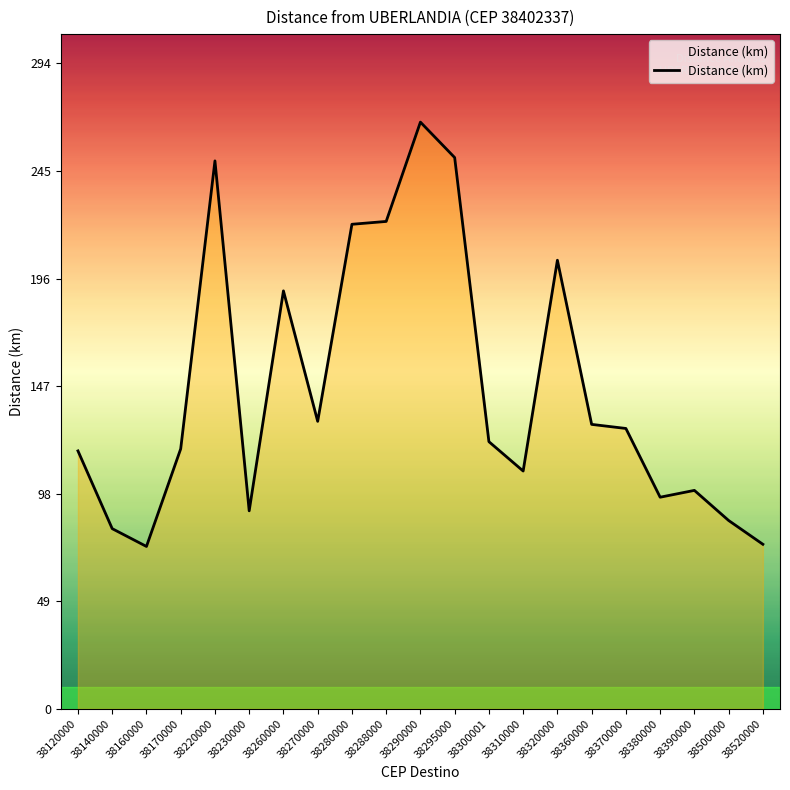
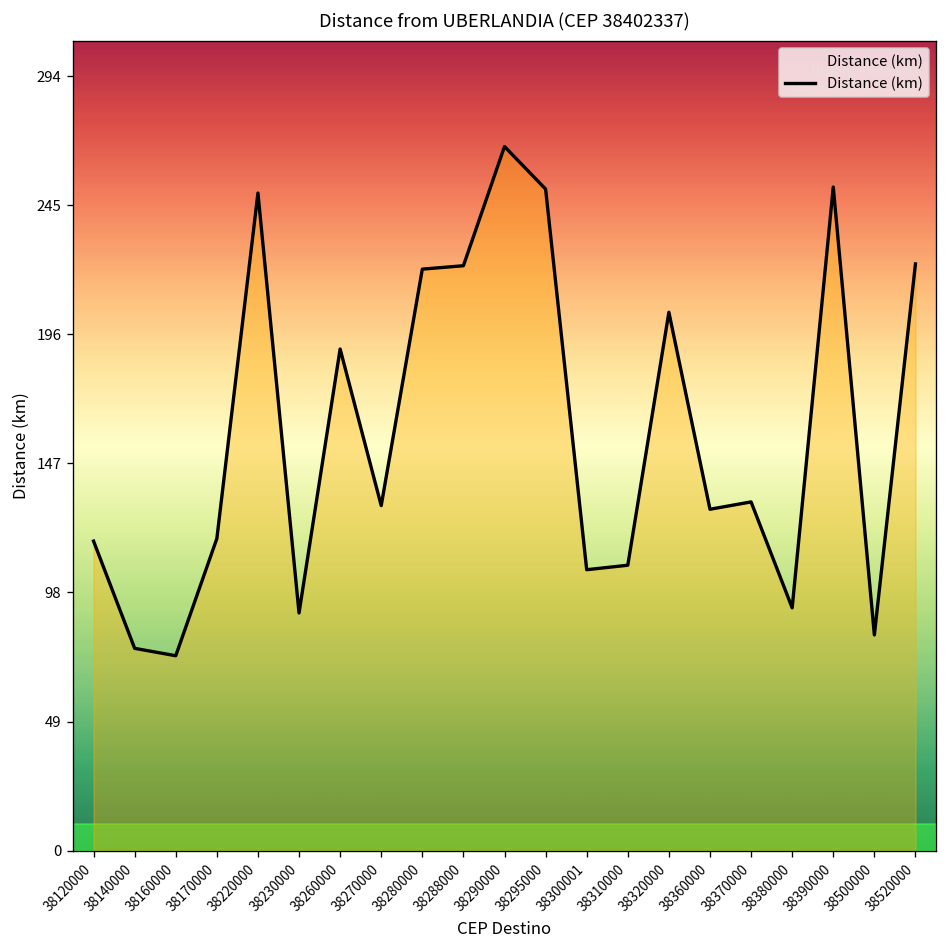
38140000: 82 -> 77
38300001: 122 -> 107
38370000: 128 -> 132
38380000: 96 -> 92
38390000: 100 -> 252
38500000: 86 -> 82
38520000: 75 -> 223
